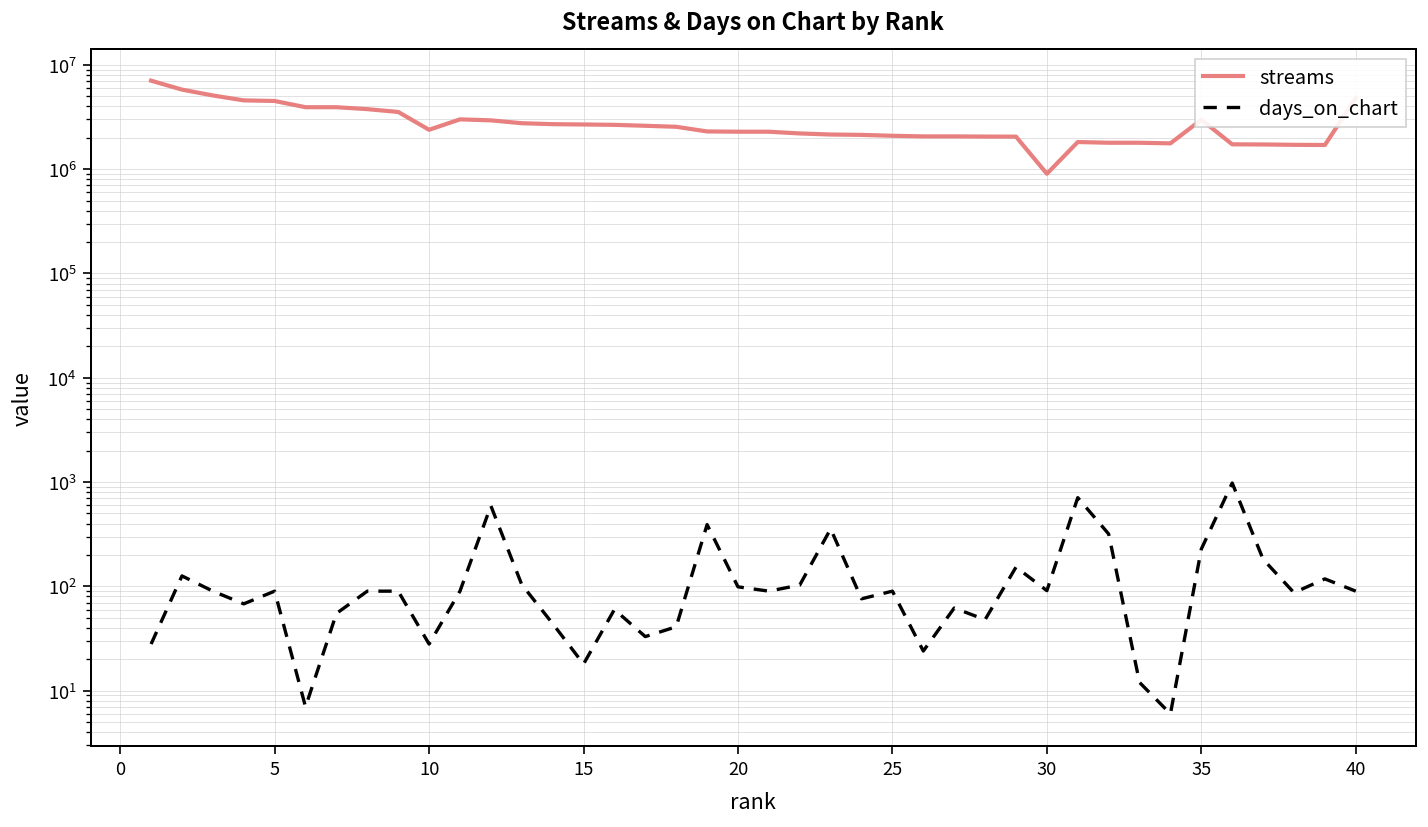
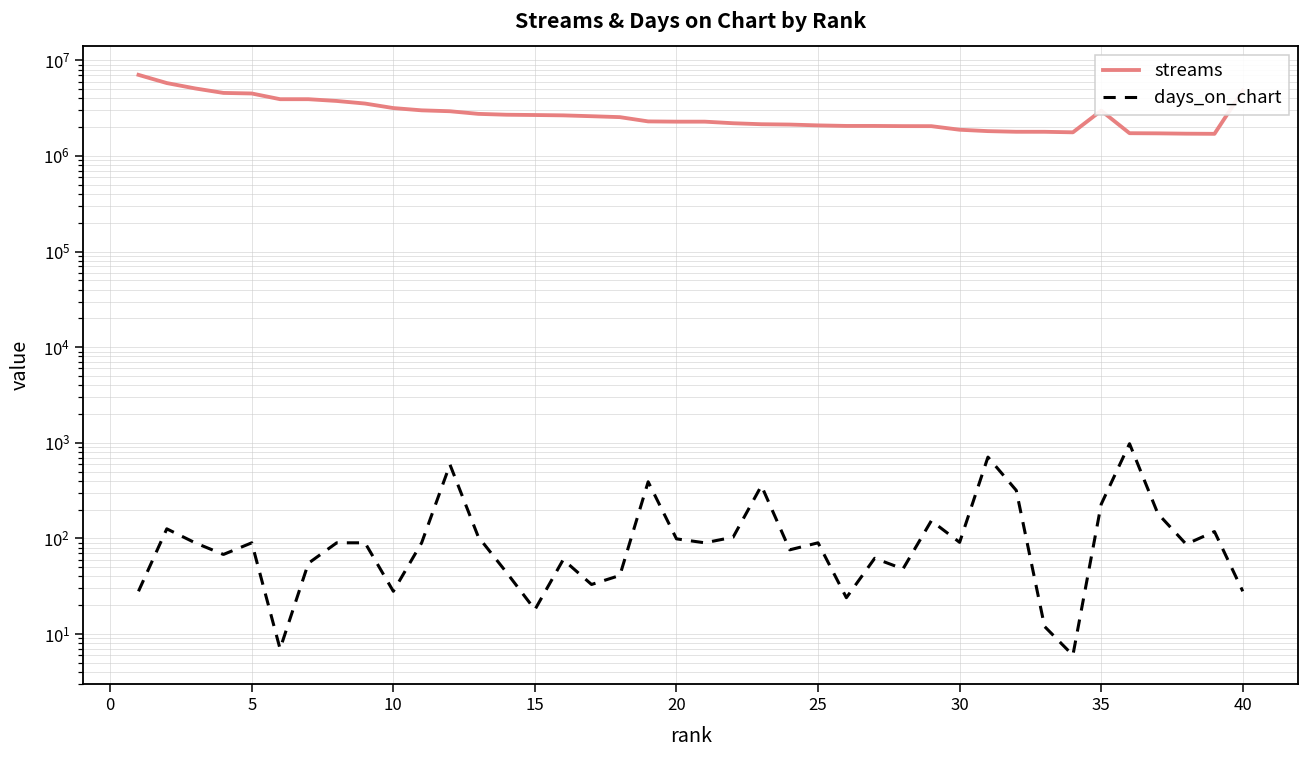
streams, 10: 2400000 -> 3200000
streams, 30: 900000 -> 1900000
days_on_chart, 40: 90 -> 28
